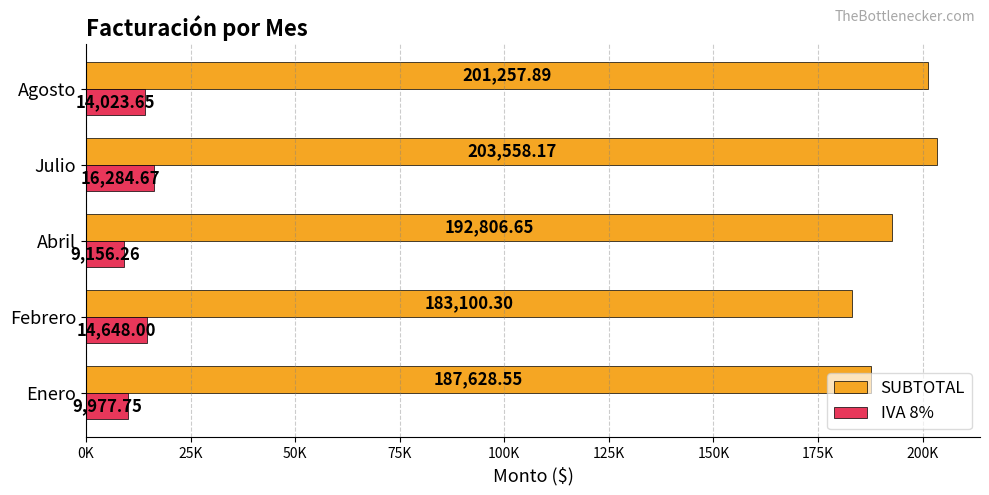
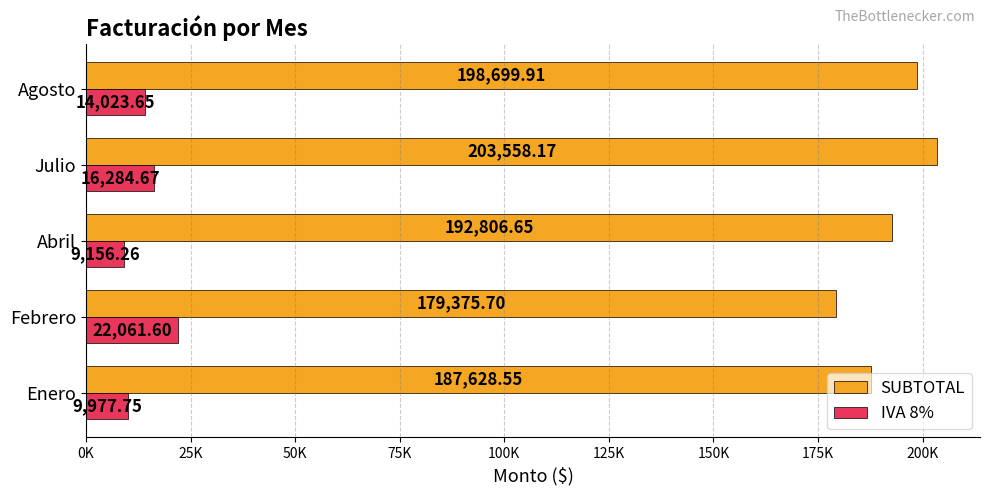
SUBTOTAL, Agosto: 201,257.89 -> 198,699.91
SUBTOTAL, Febrero: 183,100.30 -> 179,375.70
IVA 8%, Febrero: 14,648.00 -> 22,061.60
